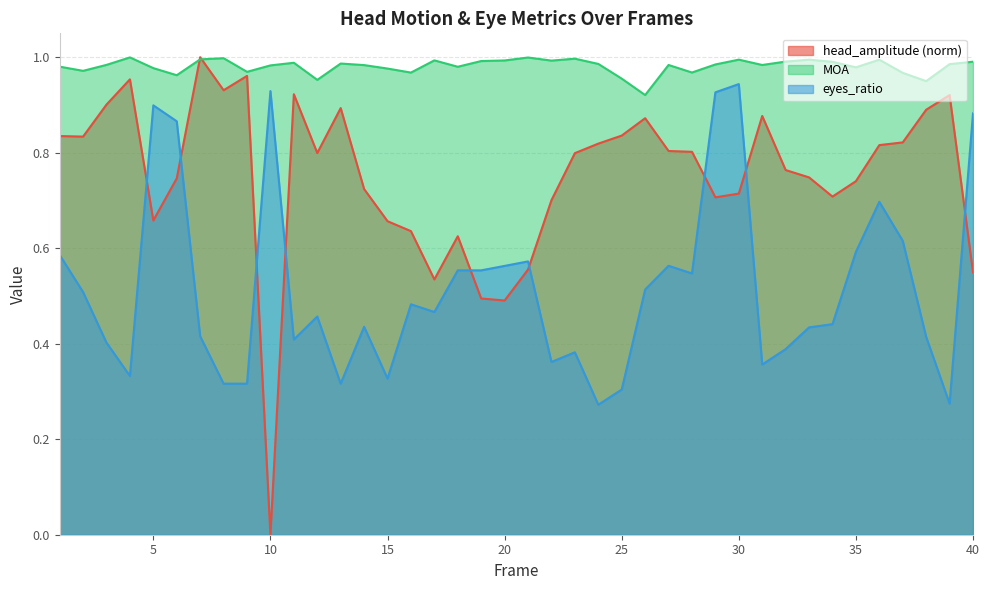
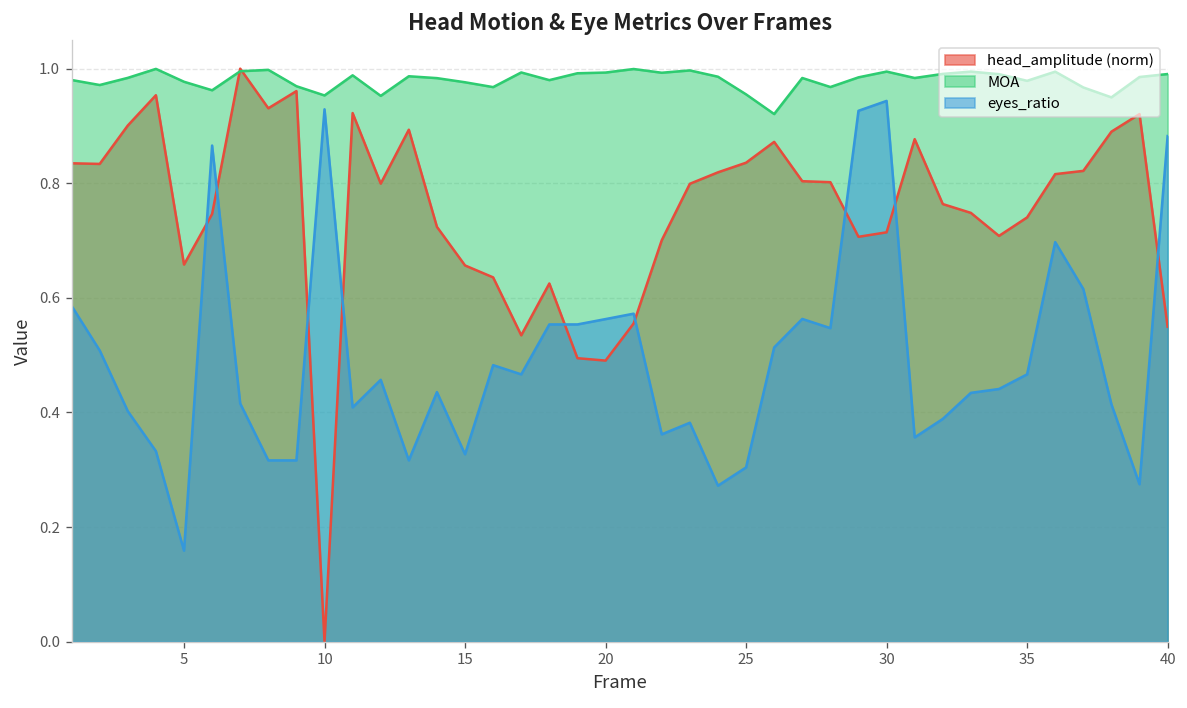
eyes_ratio, 5: 0.90 -> 0.16
MOA, 10: 0.98 -> 0.95
eyes_ratio, 35: 0.59 -> 0.47
